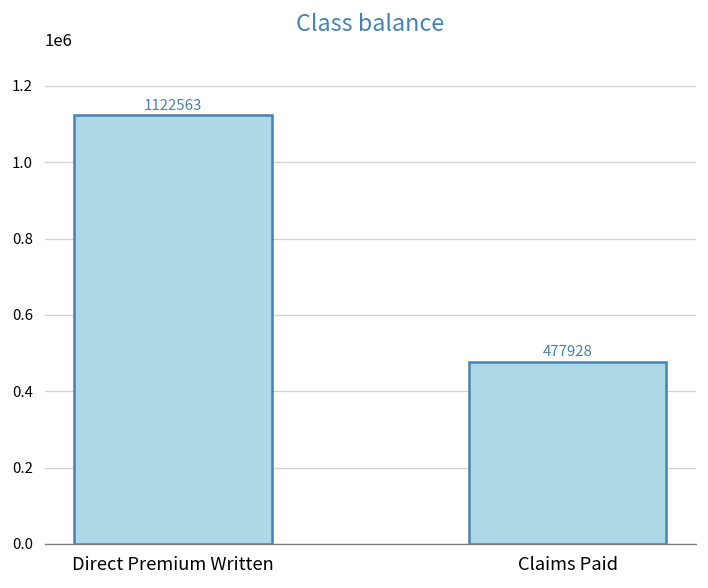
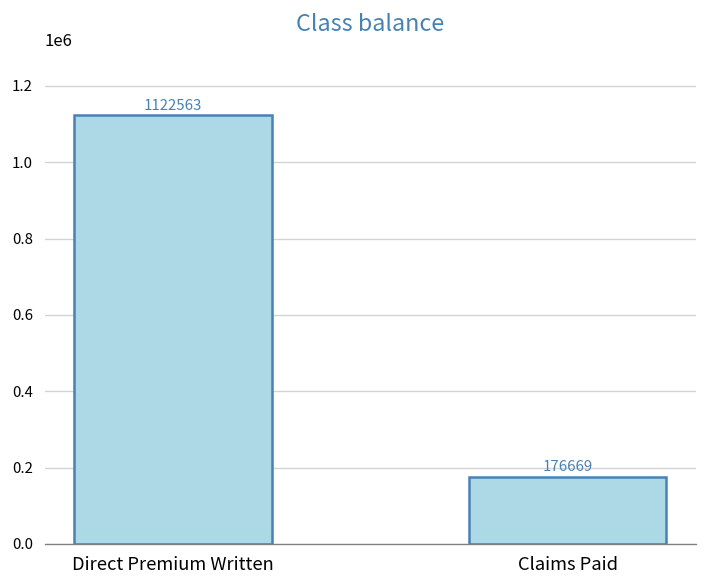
Claims Paid: 477928 -> 176669
